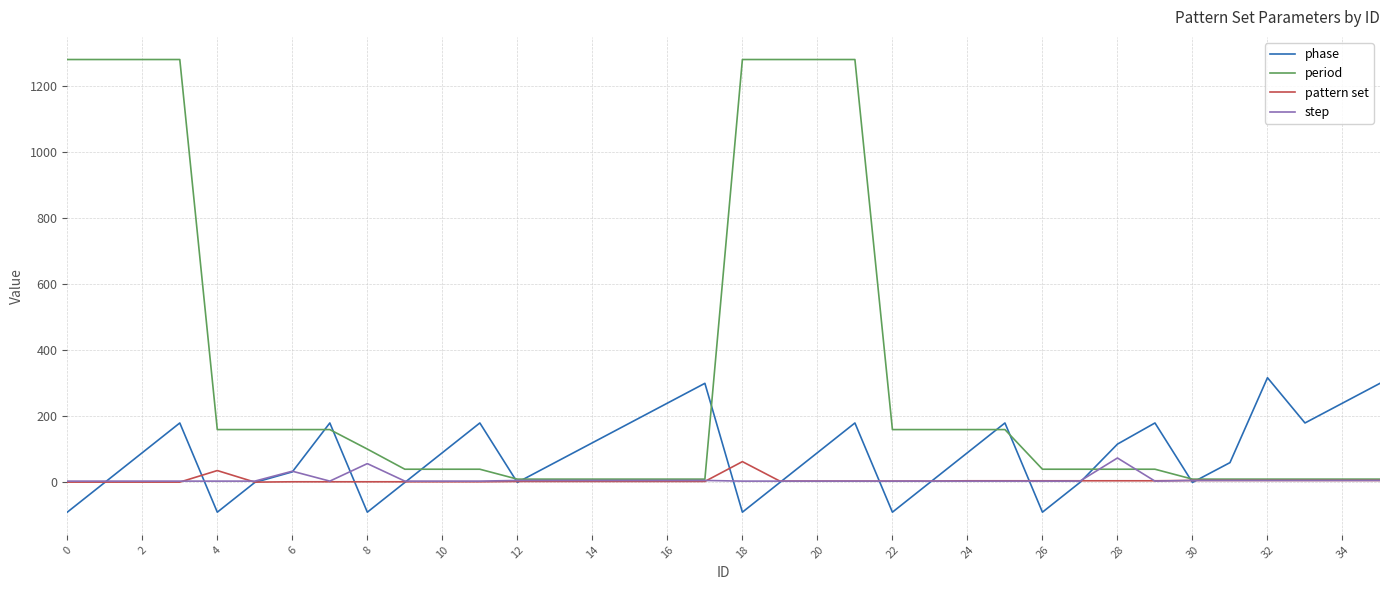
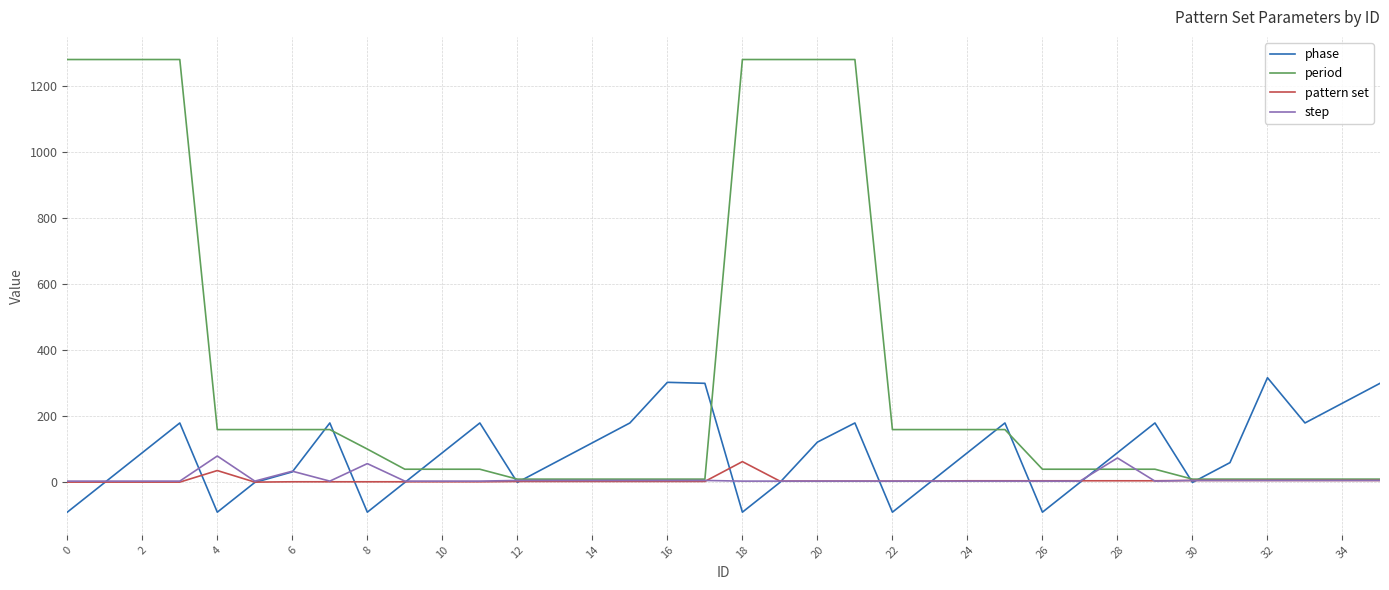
step, 4: 0 -> 80
phase, 16: 240 -> 300
phase, 20: 90 -> 120
phase, 28: 120 -> 90
